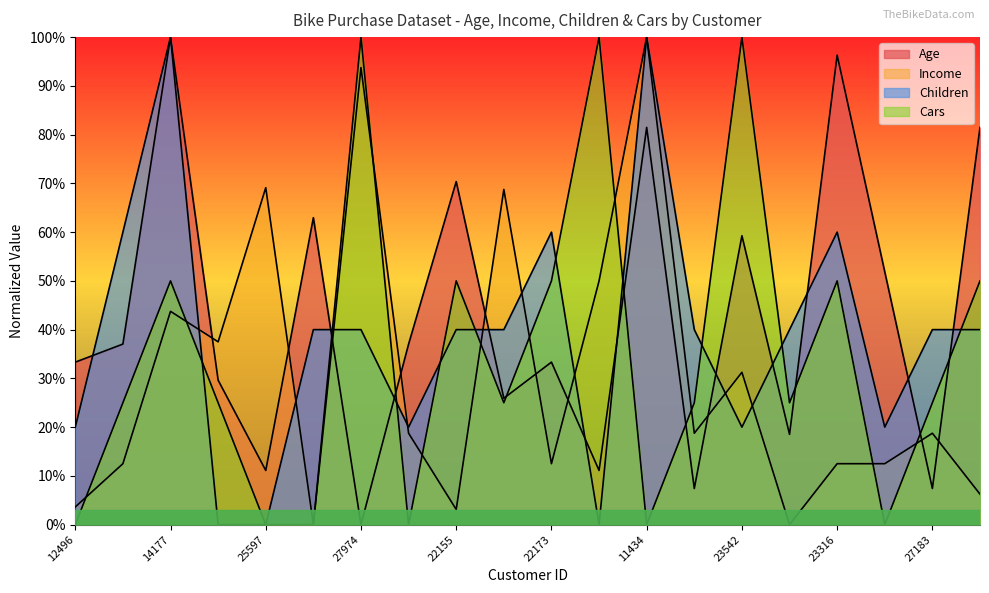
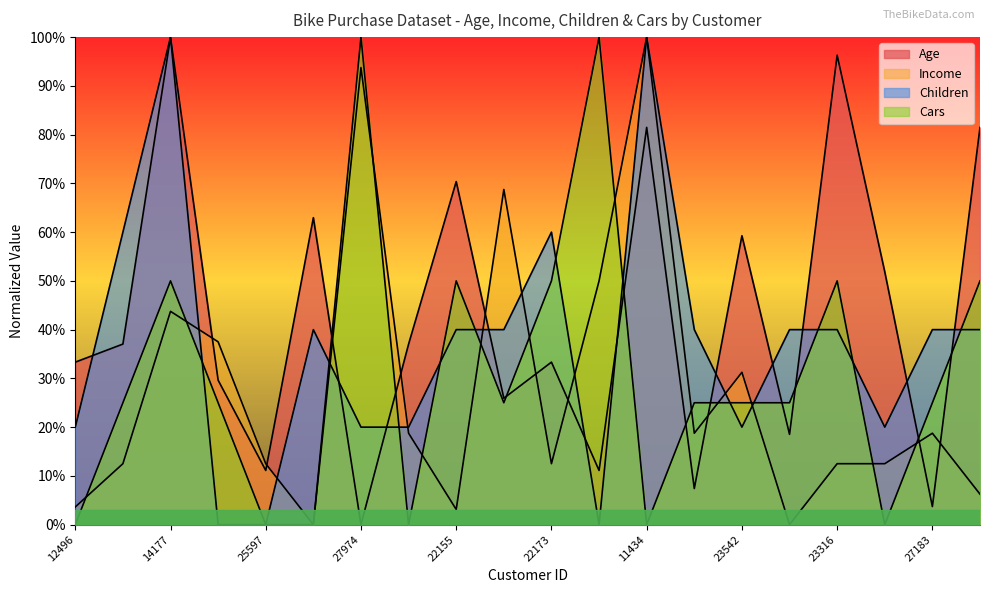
Income, 25597: 69% -> 13%
Children, 27974: 40% -> 20%
Cars, 23542: 100% -> 25%
Children, 23316: 60% -> 40%
Age, 27183: 7% -> 4%
